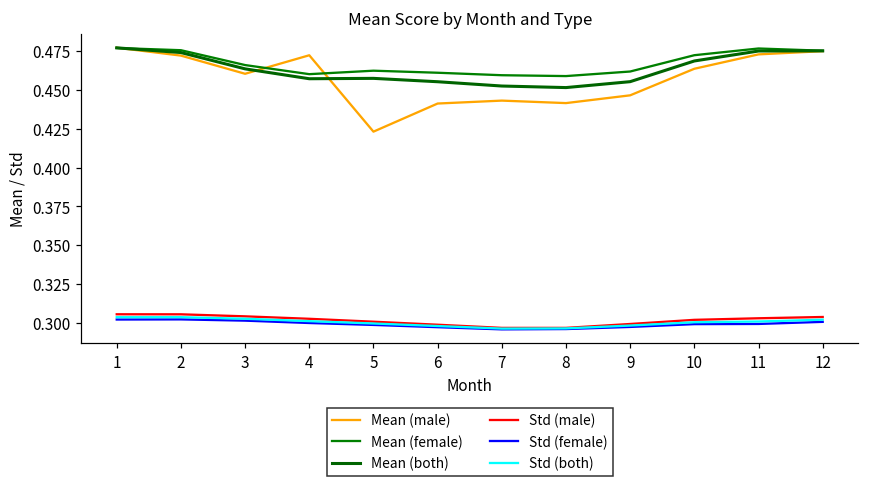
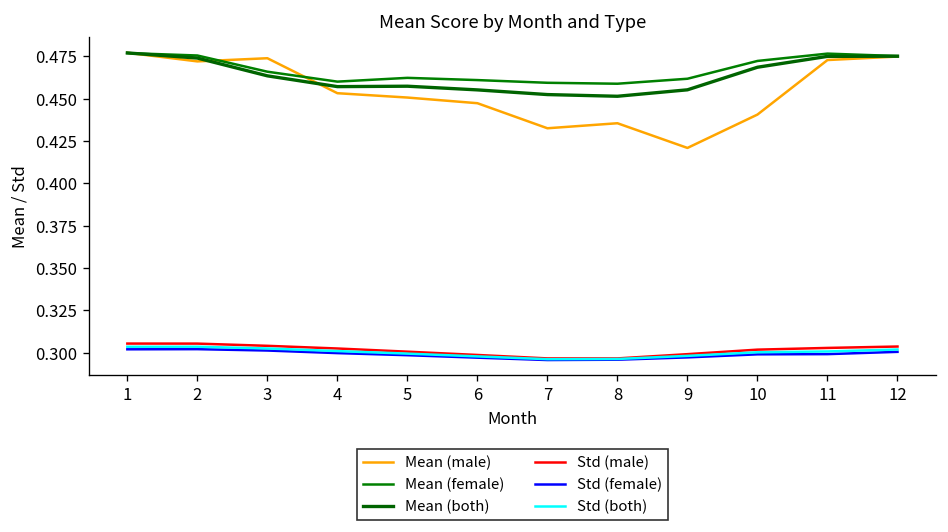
Mean (male), 3: 0.460 -> 0.474
Mean (male), 4: 0.472 -> 0.453
Mean (male), 5: 0.423 -> 0.451
Mean (male), 6: 0.441 -> 0.447
Mean (male), 7: 0.443 -> 0.433
Mean (male), 8: 0.442 -> 0.436
Mean (male), 9: 0.447 -> 0.421
Mean (male), 10: 0.464 -> 0.441
